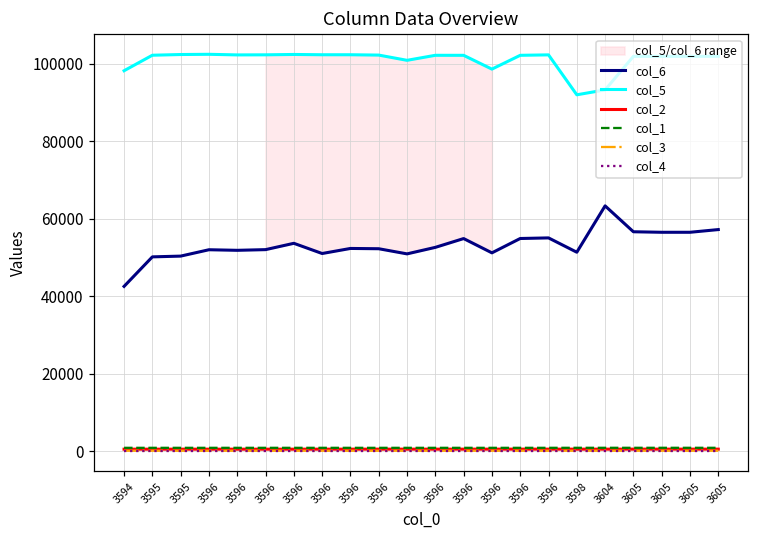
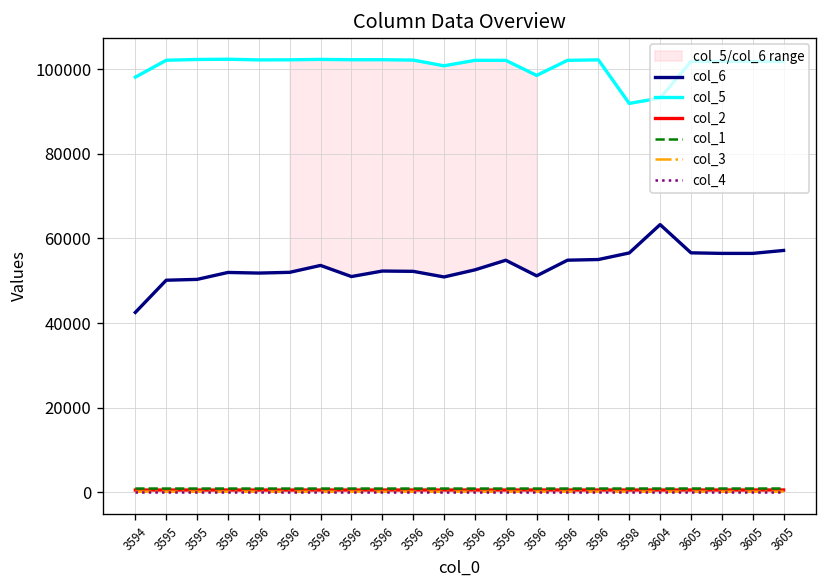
col_6, 3598: 51000 -> 57000
